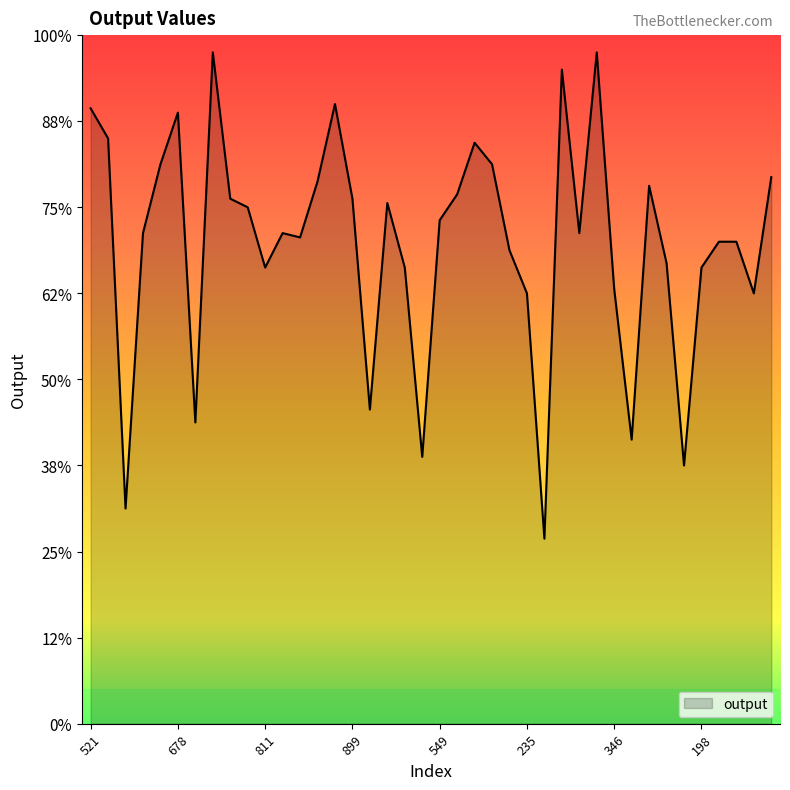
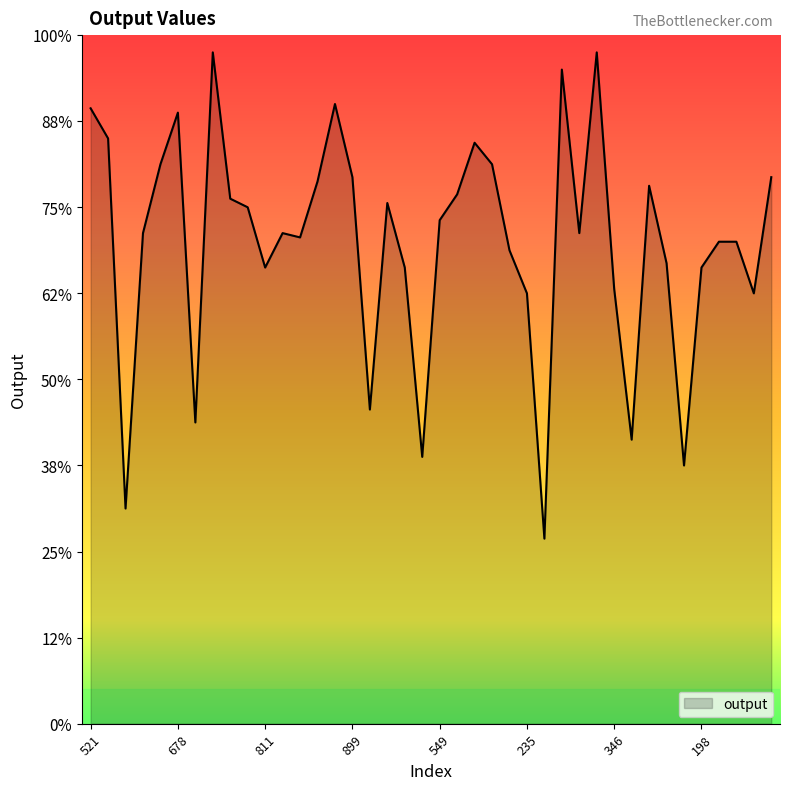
899: 76% -> 79%
